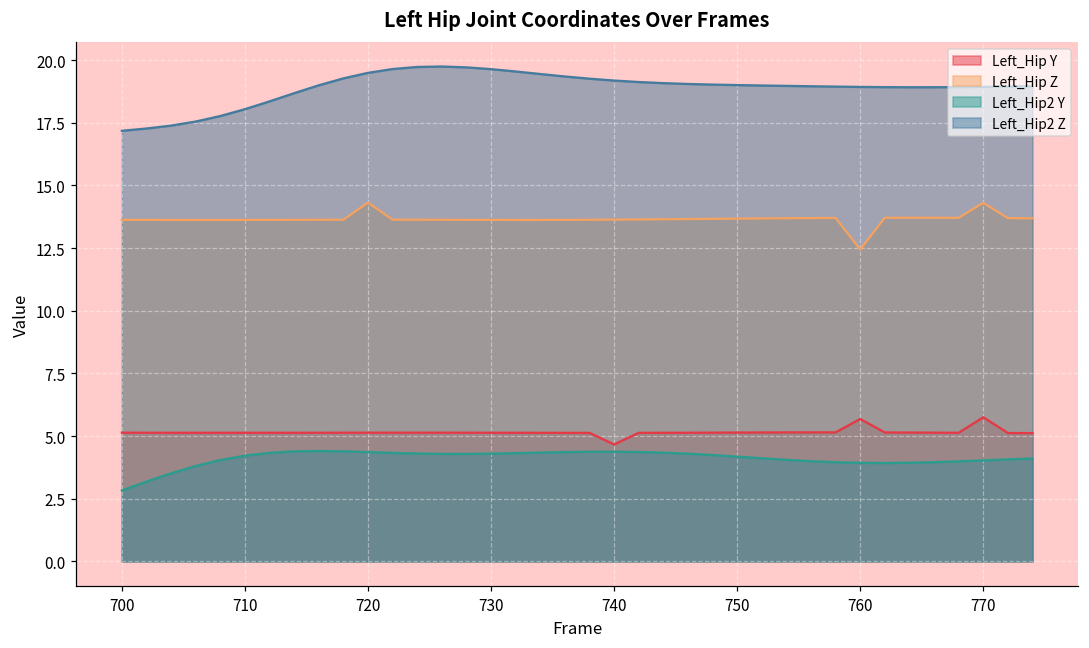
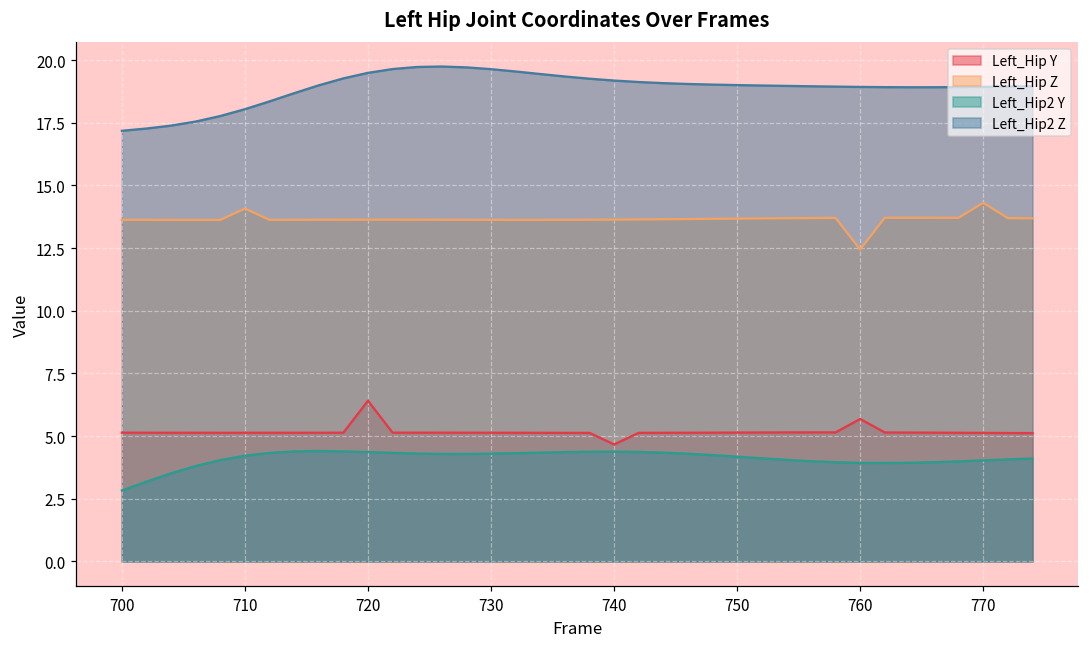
Left_Hip Z, 710: 13.6 -> 14.1
Left_Hip Y, 720: 5.1 -> 6.4
Left_Hip Z, 720: 14.3 -> 13.6
Left_Hip Y, 770: 5.7 -> 5.1
